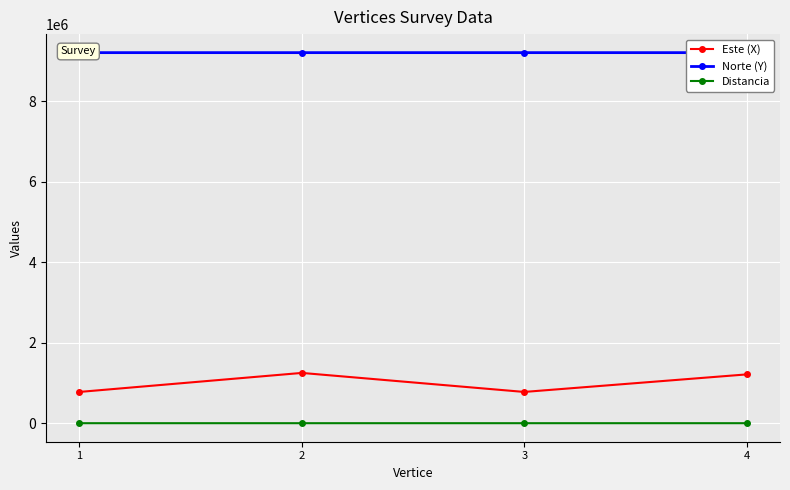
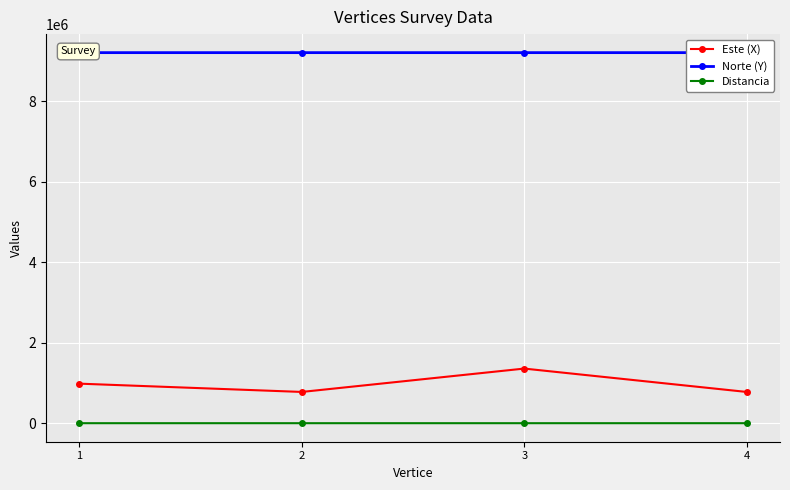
Este (X), 1: 800000 -> 1000000
Este (X), 2: 1200000 -> 800000
Este (X), 3: 800000 -> 1400000
Este (X), 4: 1200000 -> 800000
